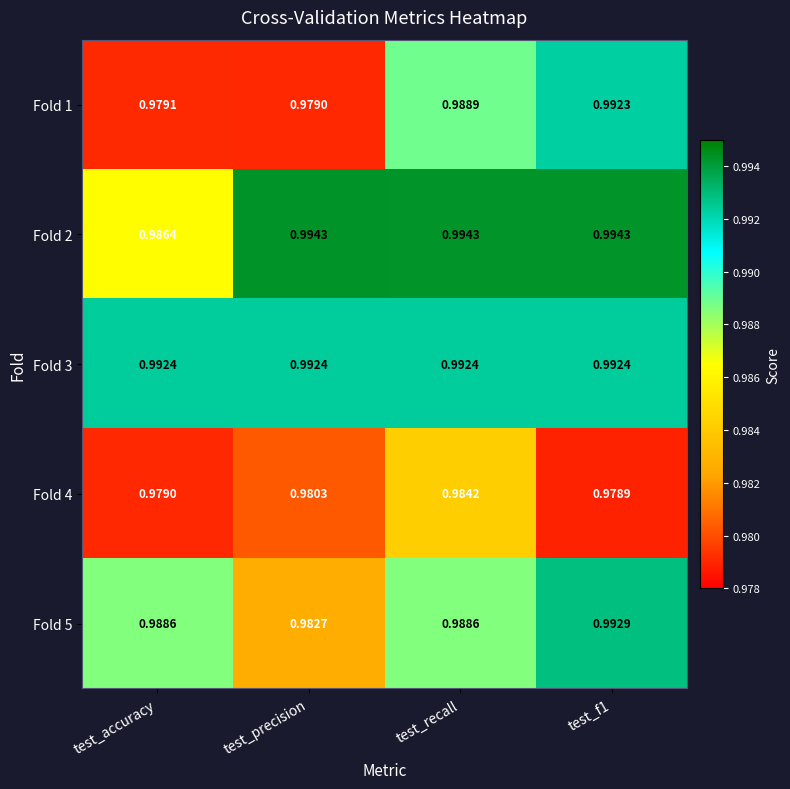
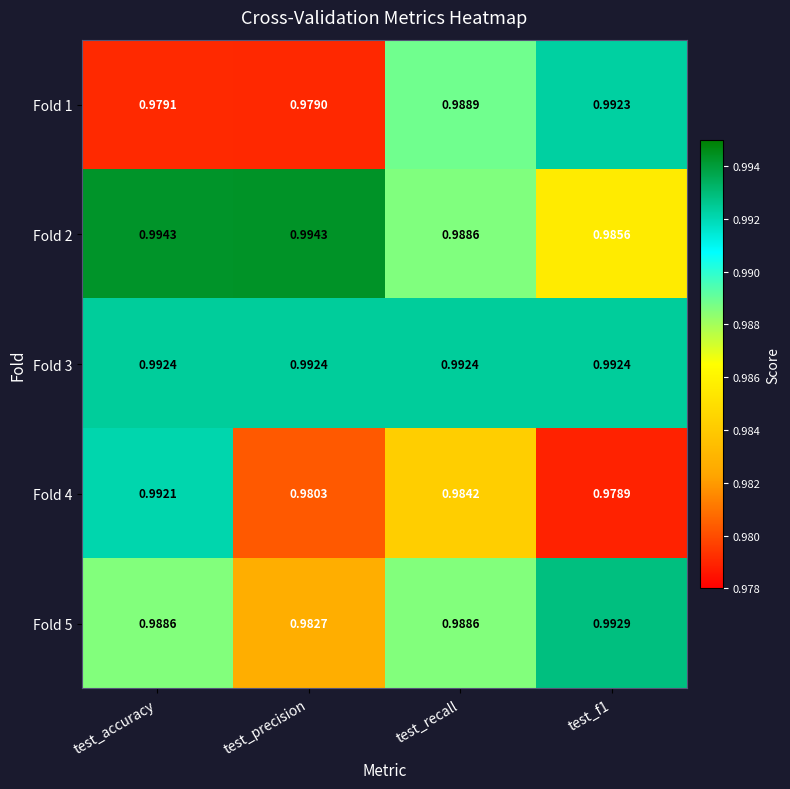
Fold 2, test_accuracy: 0.9864 -> 0.9943
Fold 2, test_recall: 0.9943 -> 0.9886
Fold 2, test_f1: 0.9943 -> 0.9856
Fold 4, test_accuracy: 0.9790 -> 0.9921
